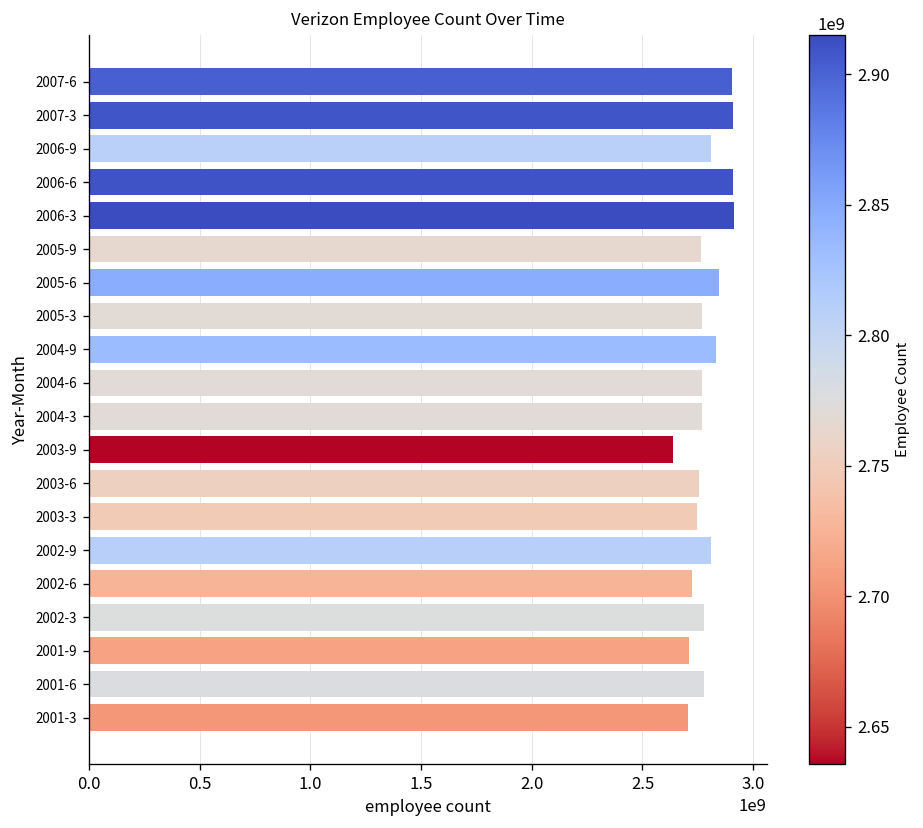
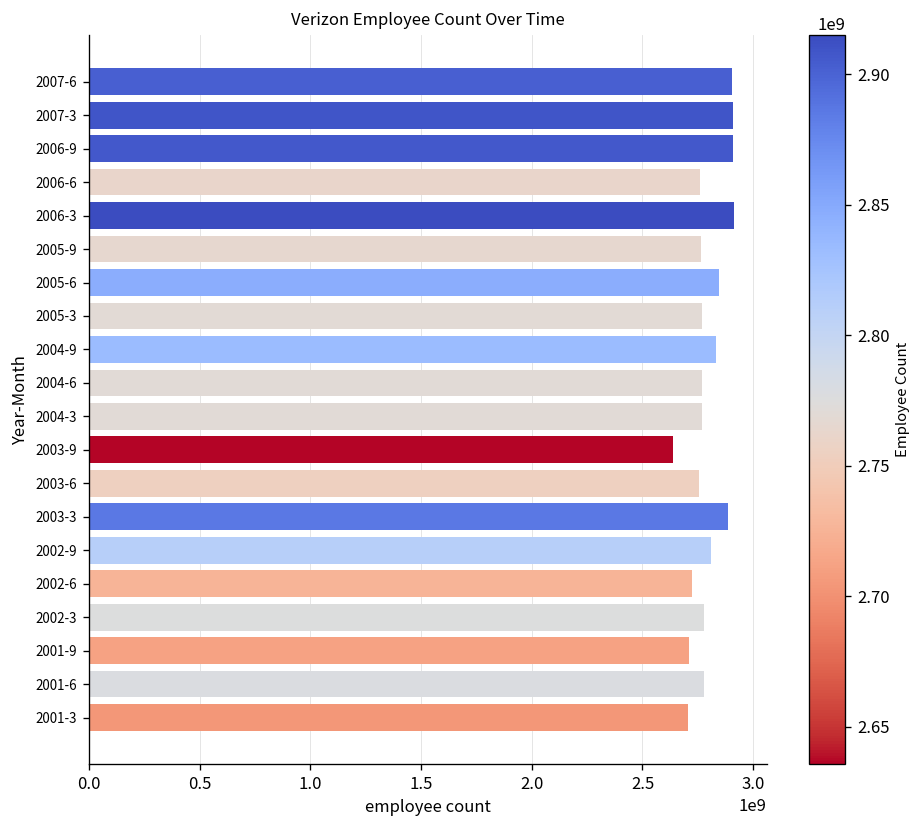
2006-9: 2810000000 -> 2910000000
2006-6: 2910000000 -> 2760000000
2003-3: 2750000000 -> 2890000000
